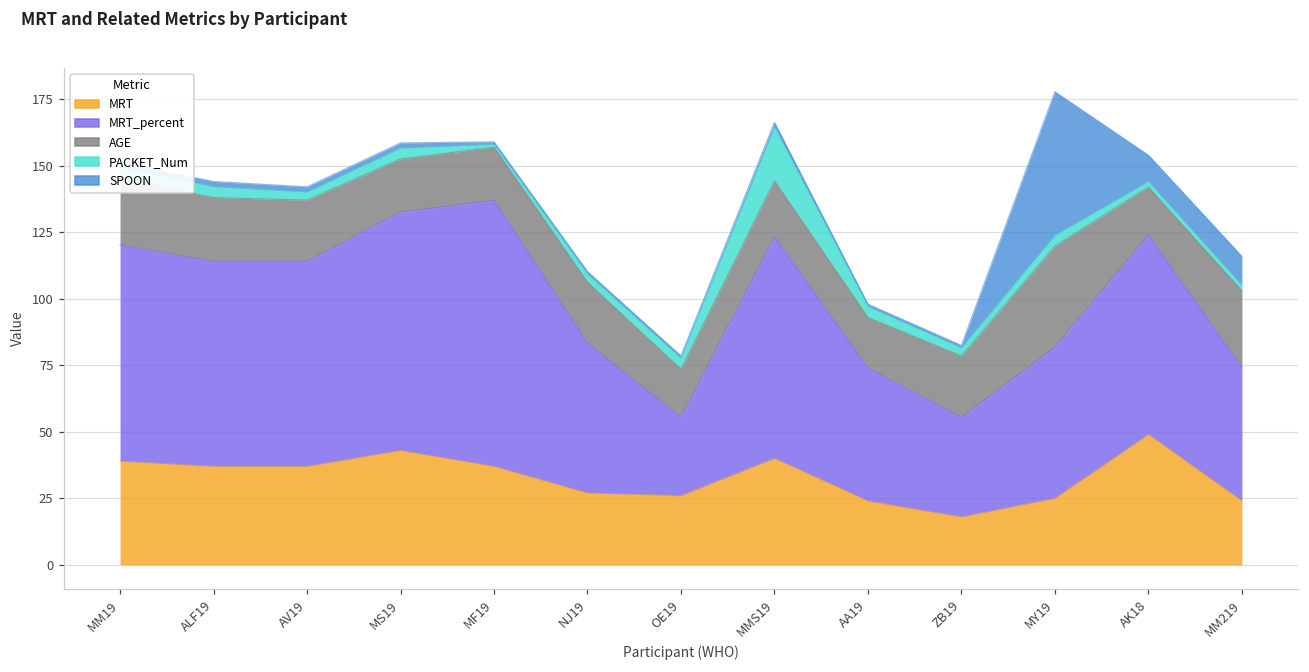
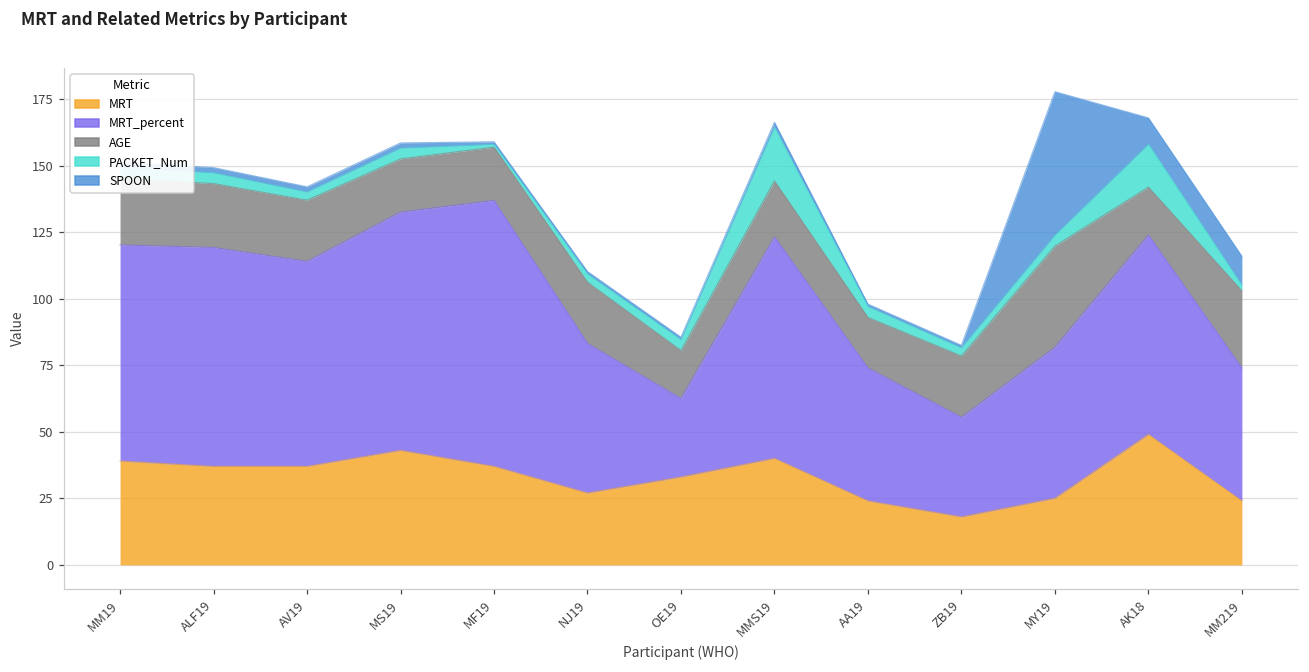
MRT_percent, ALF19: 77 -> 82
MRT, OE19: 26 -> 33
PACKET_Num, AK18: 2 -> 16
